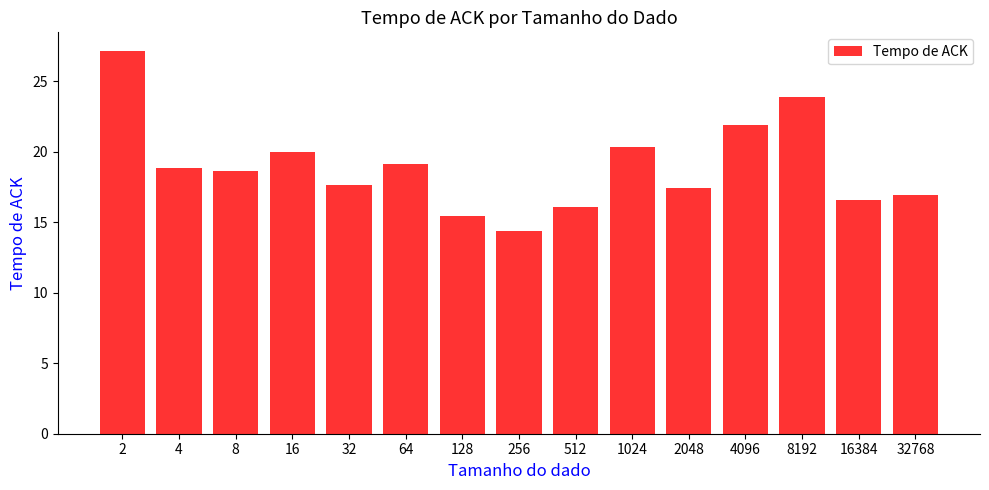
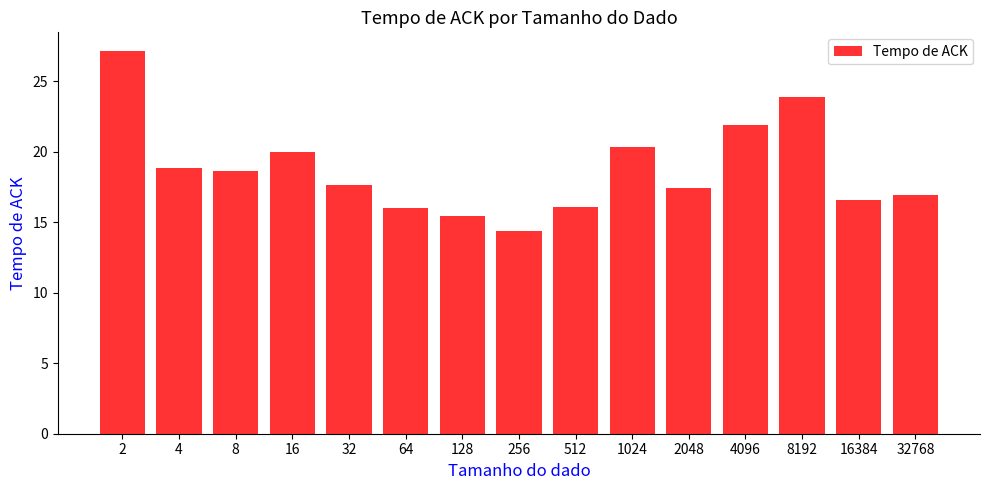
64: 19.2 -> 16.0
